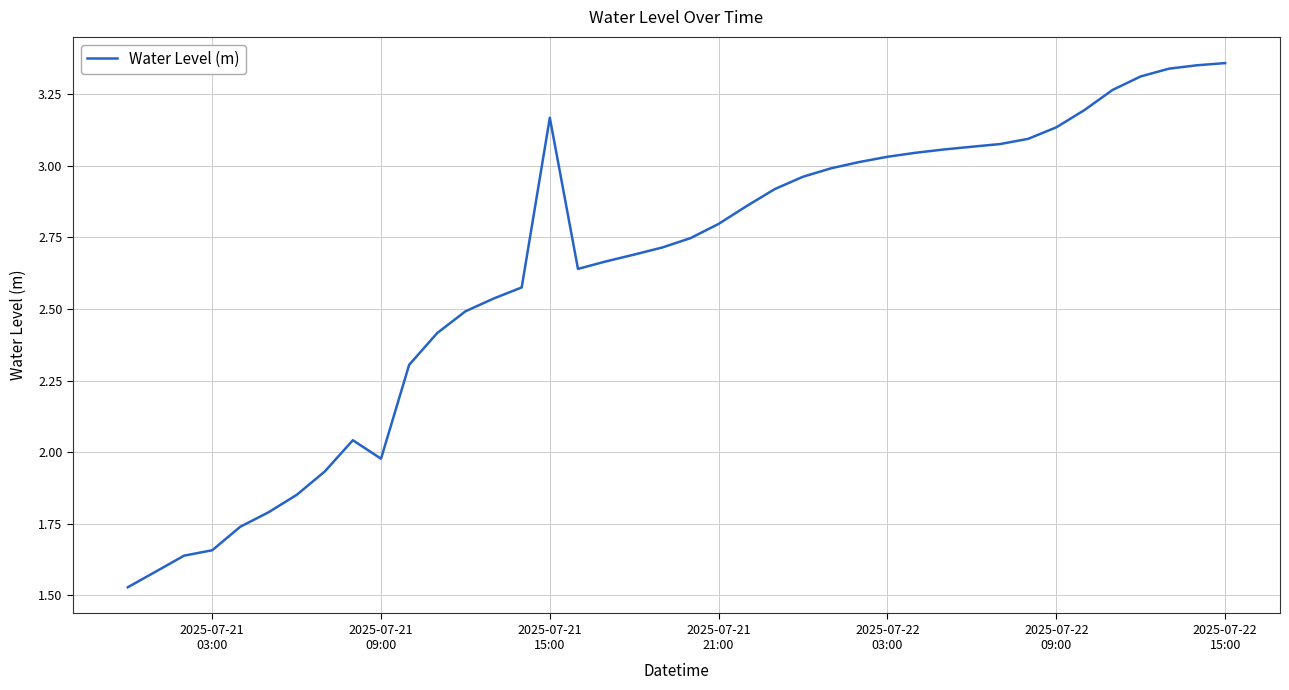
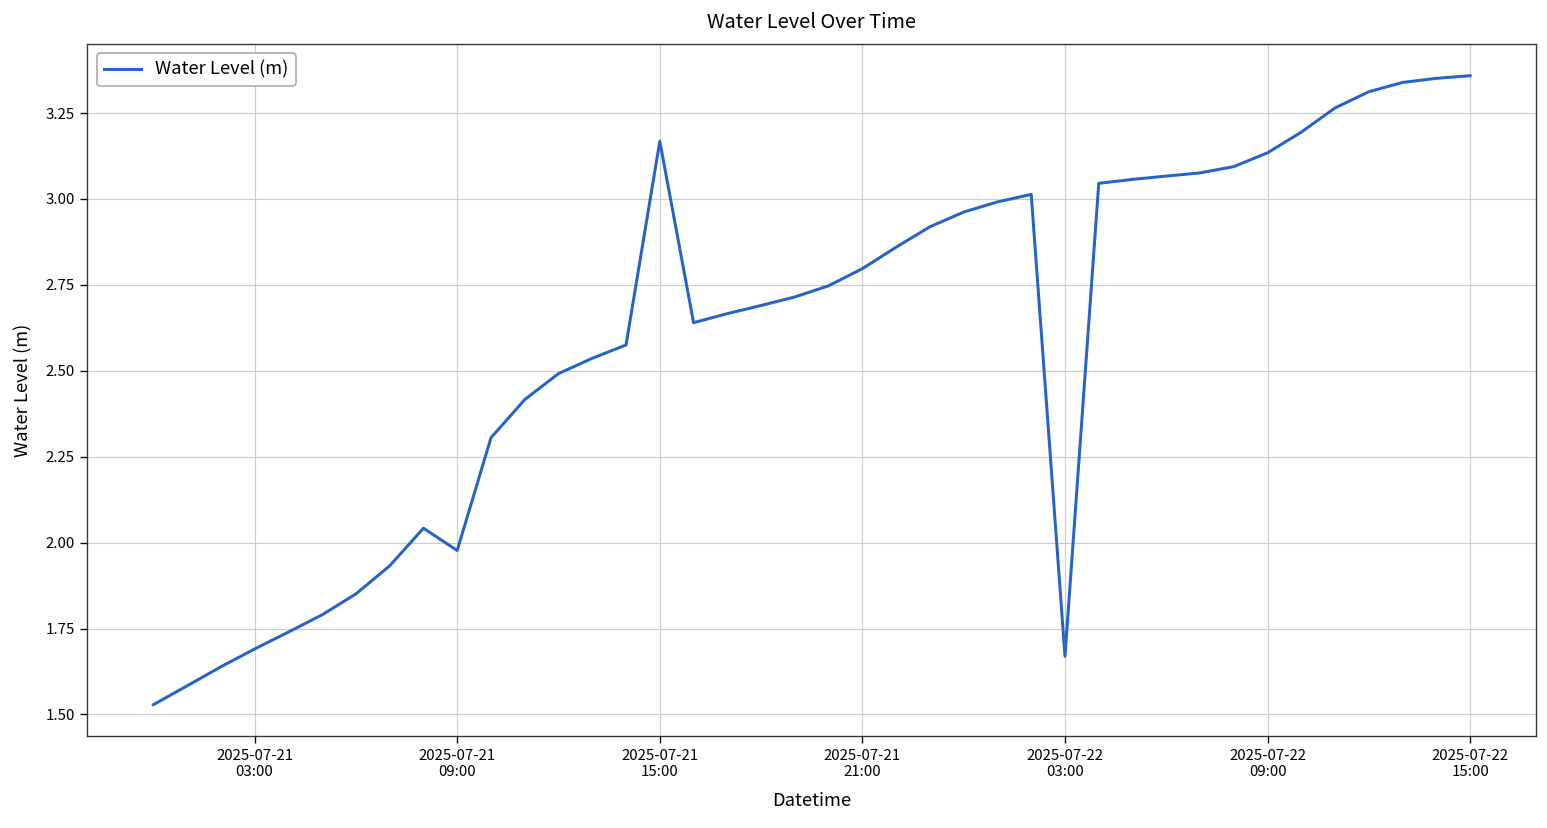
2025-07-21 03:00: 1.66 -> 1.69
2025-07-22 03:00: 3.03 -> 1.67
